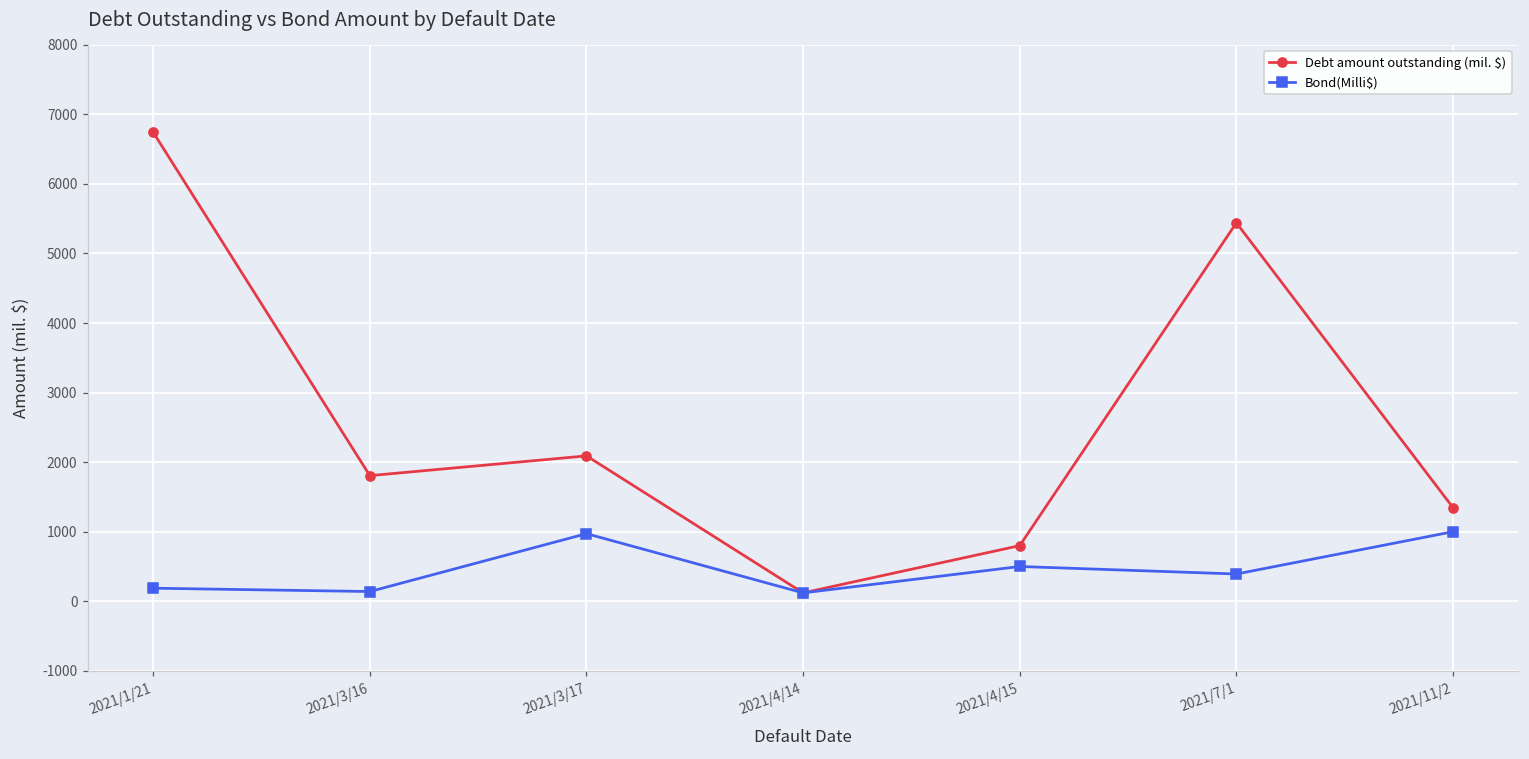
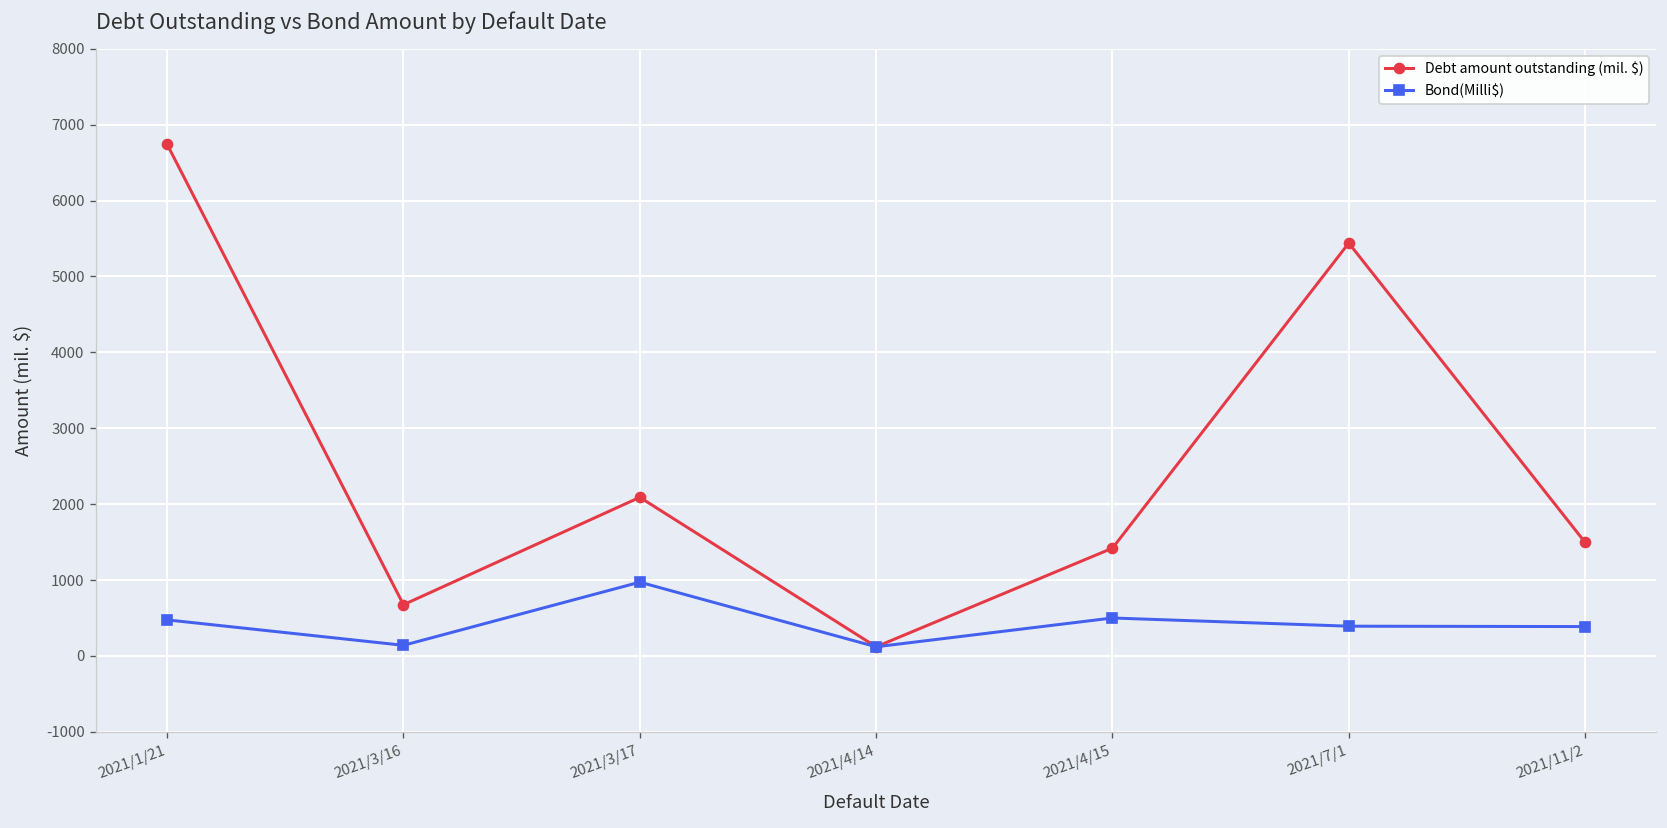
Bond(Milli$), 2021/1/21: 200 -> 500
Debt amount outstanding (mil. $), 2021/3/16: 1800 -> 700
Debt amount outstanding (mil. $), 2021/4/15: 800 -> 1400
Debt amount outstanding (mil. $), 2021/11/2: 1300 -> 1500
Bond(Milli$), 2021/11/2: 1000 -> 400
